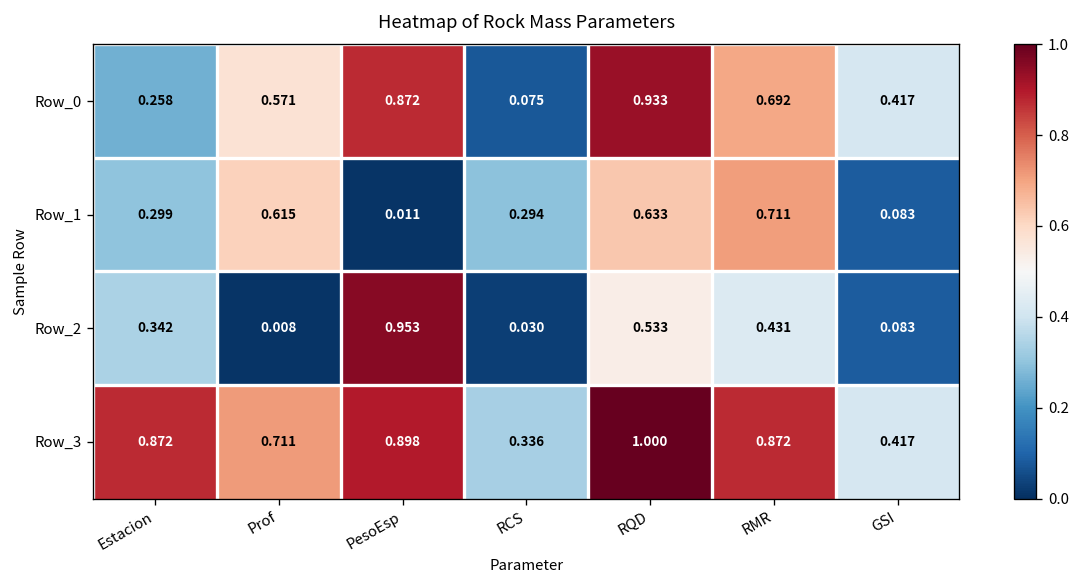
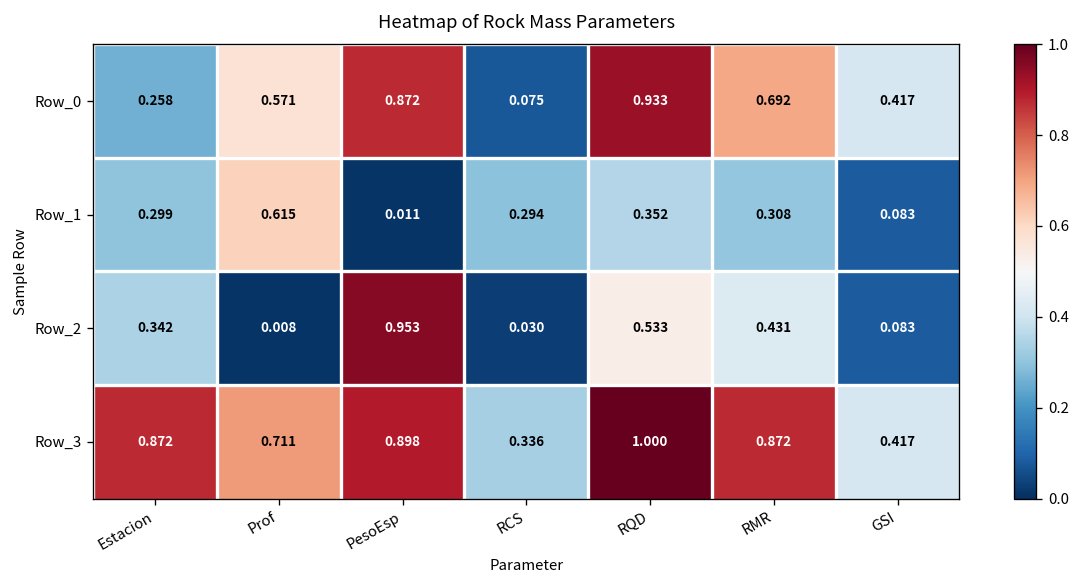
Row_1, RQD: 0.633 -> 0.352
Row_1, RMR: 0.711 -> 0.308
